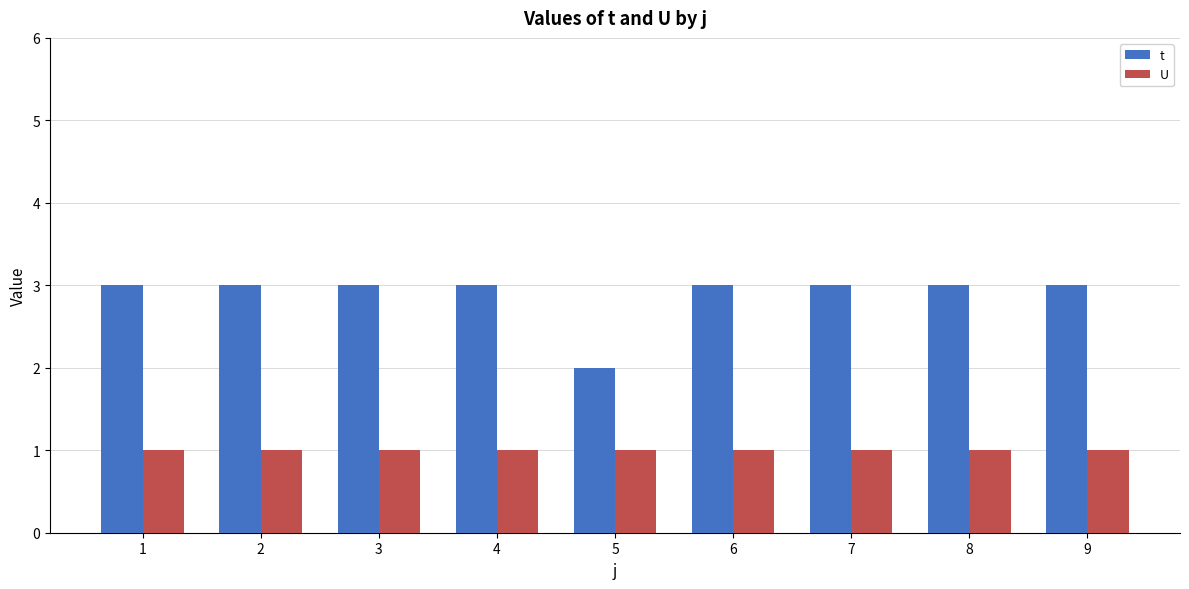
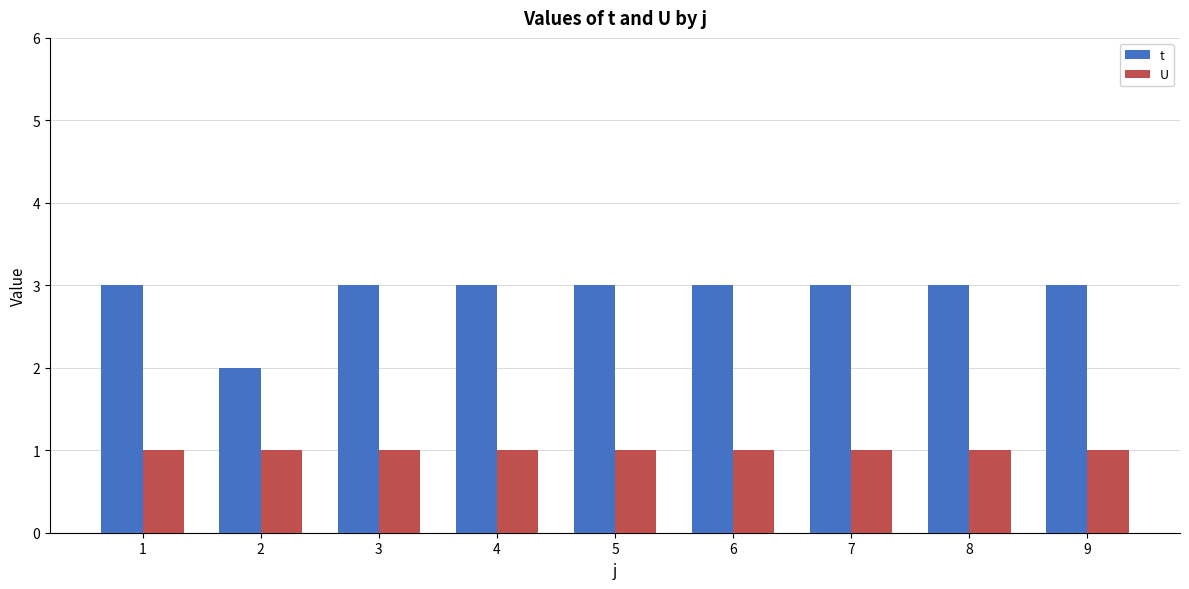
t, 2: 3 -> 2
t, 5: 2 -> 3
